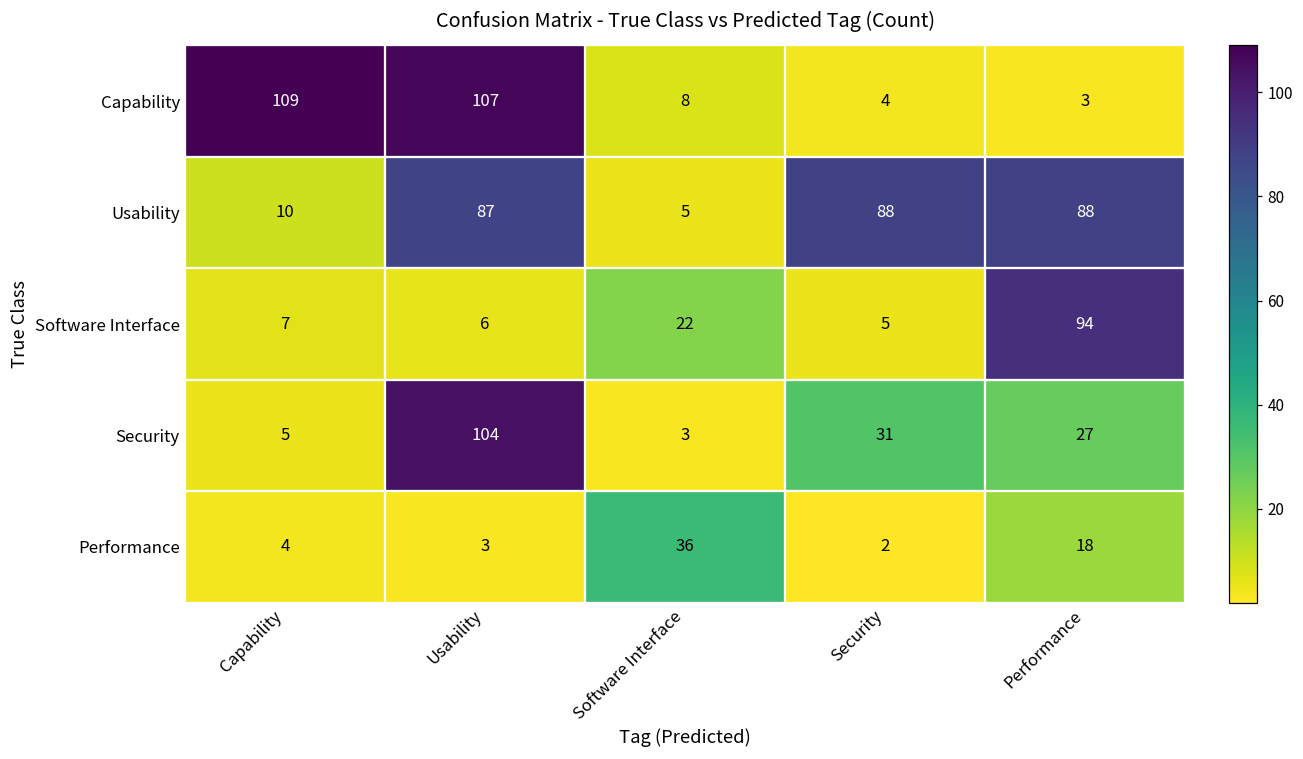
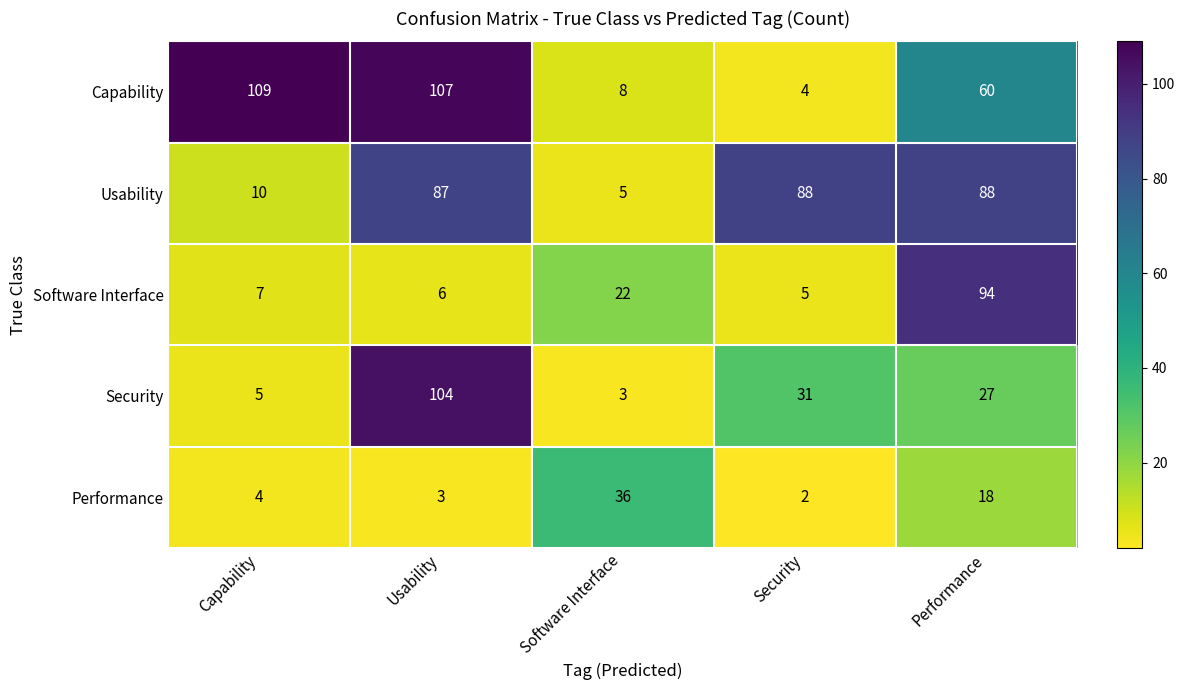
Capability, Performance: 3 -> 60
